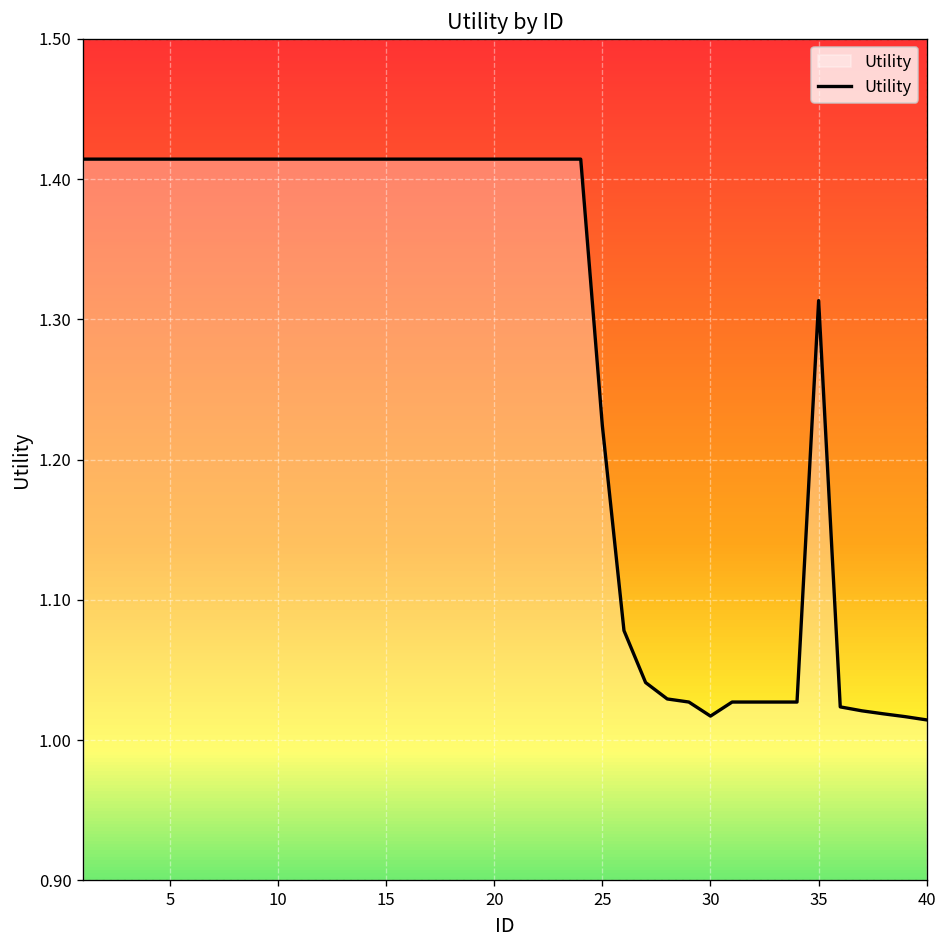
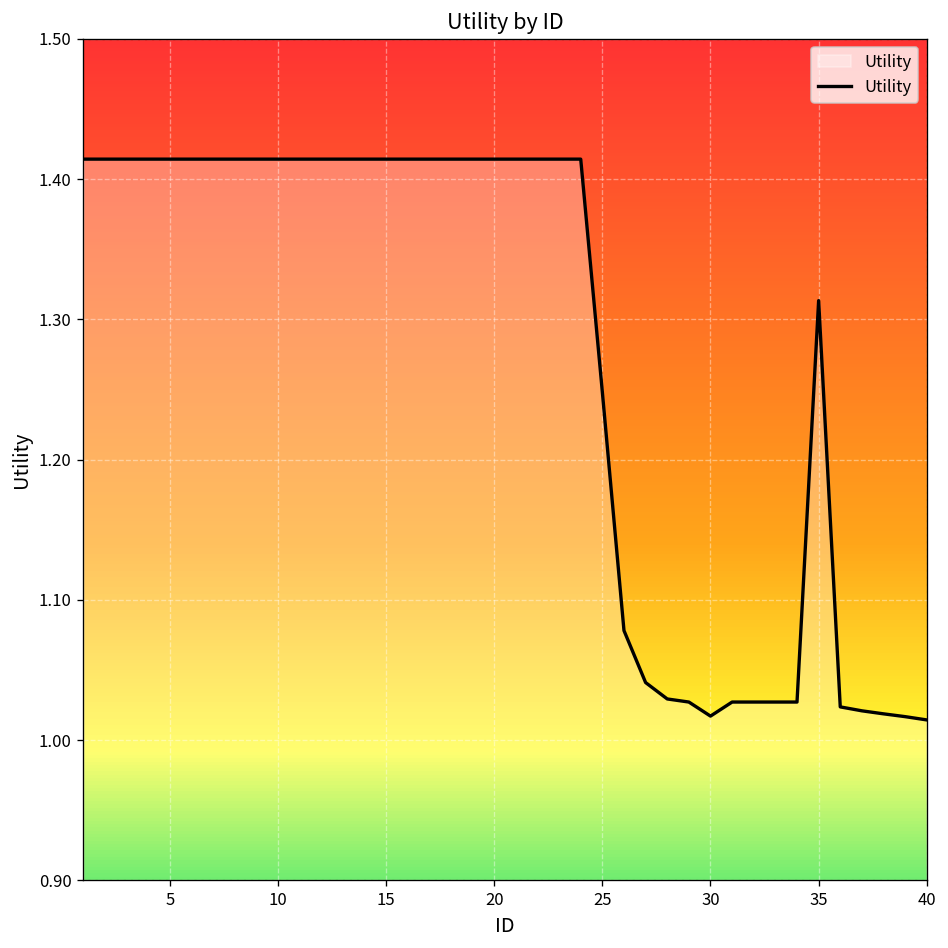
25: 1.224 -> 1.248
